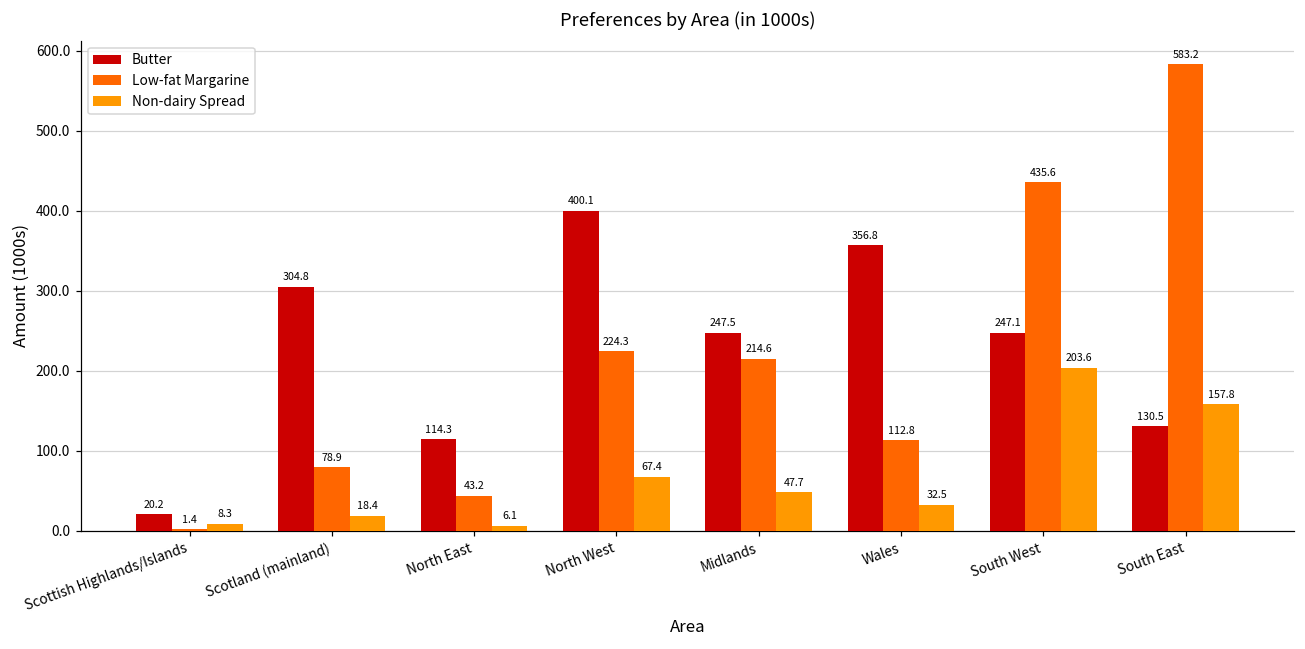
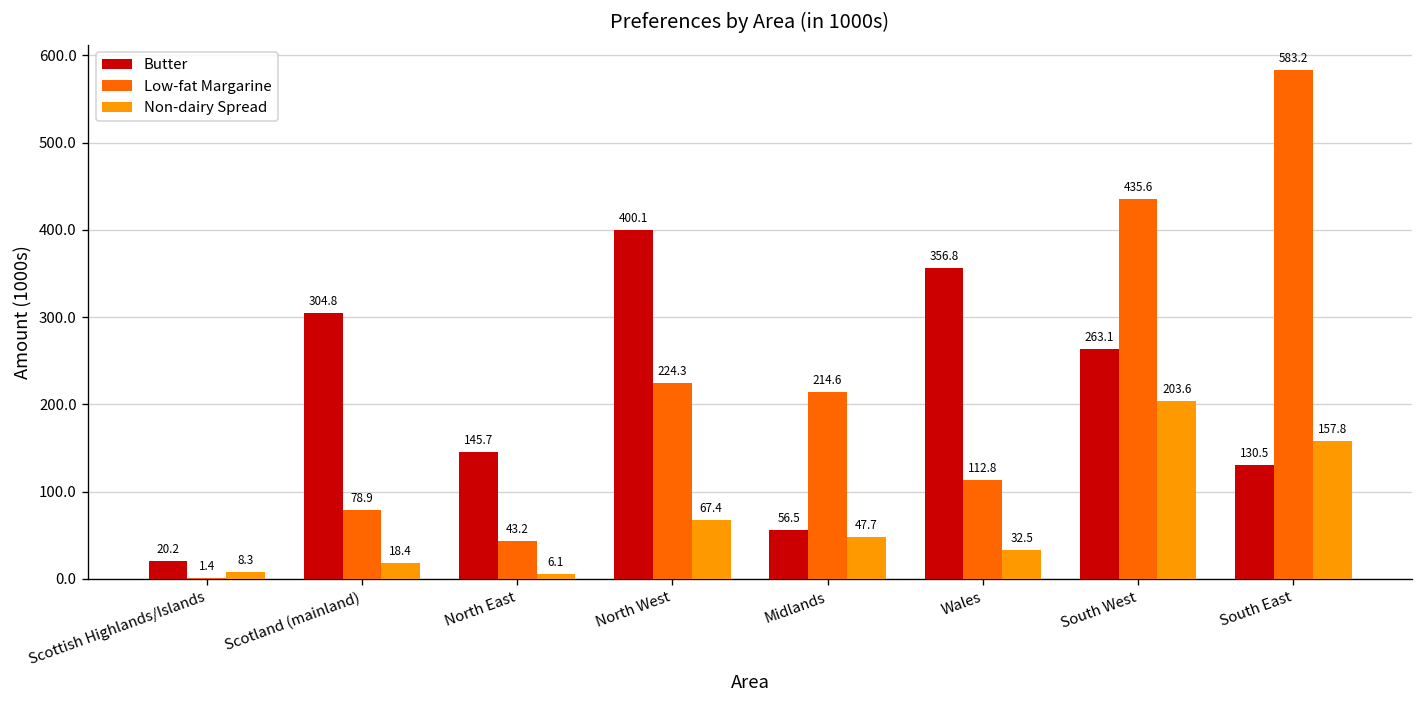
Butter, North East: 114.3 -> 145.7
Butter, Midlands: 247.5 -> 56.5
Butter, South West: 247.1 -> 263.1
